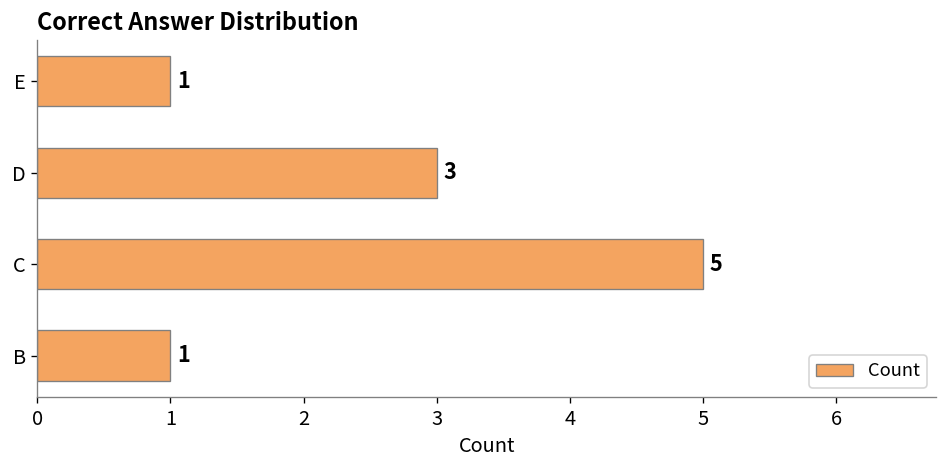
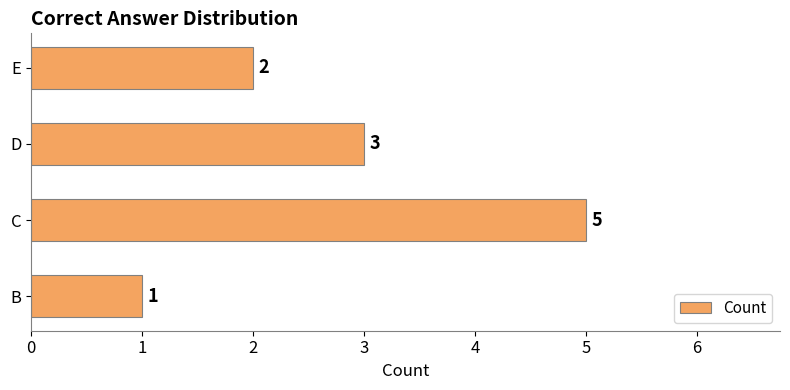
E: 1 -> 2
